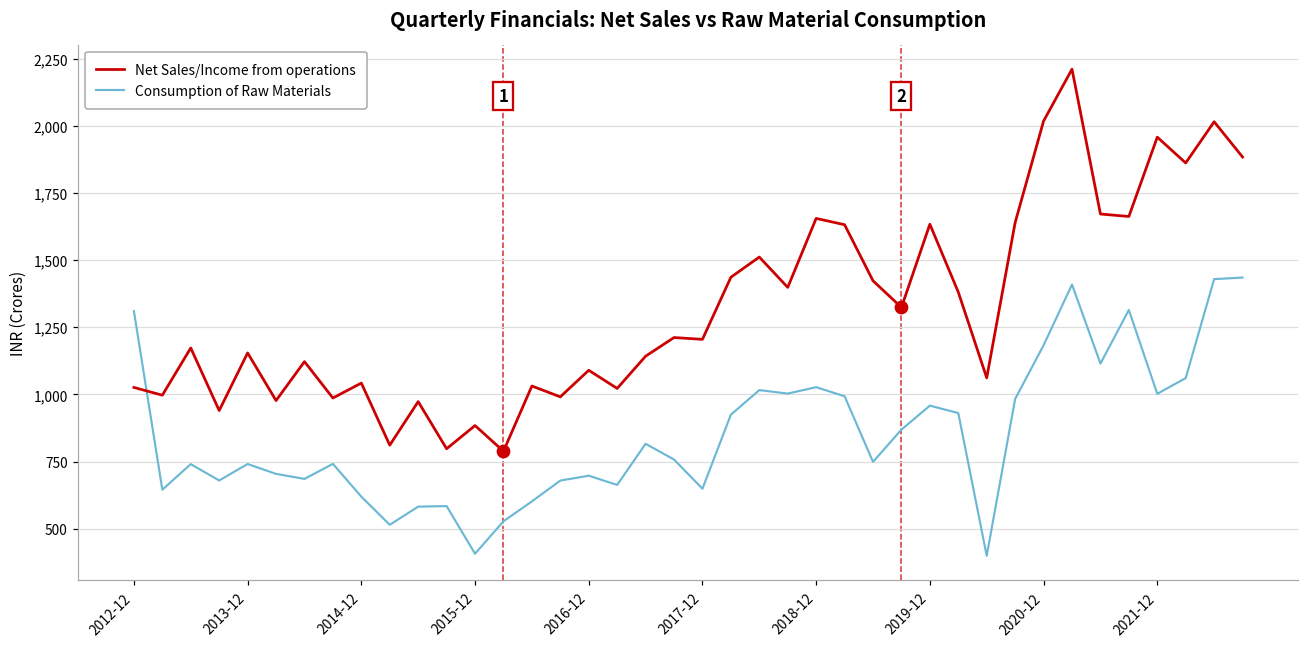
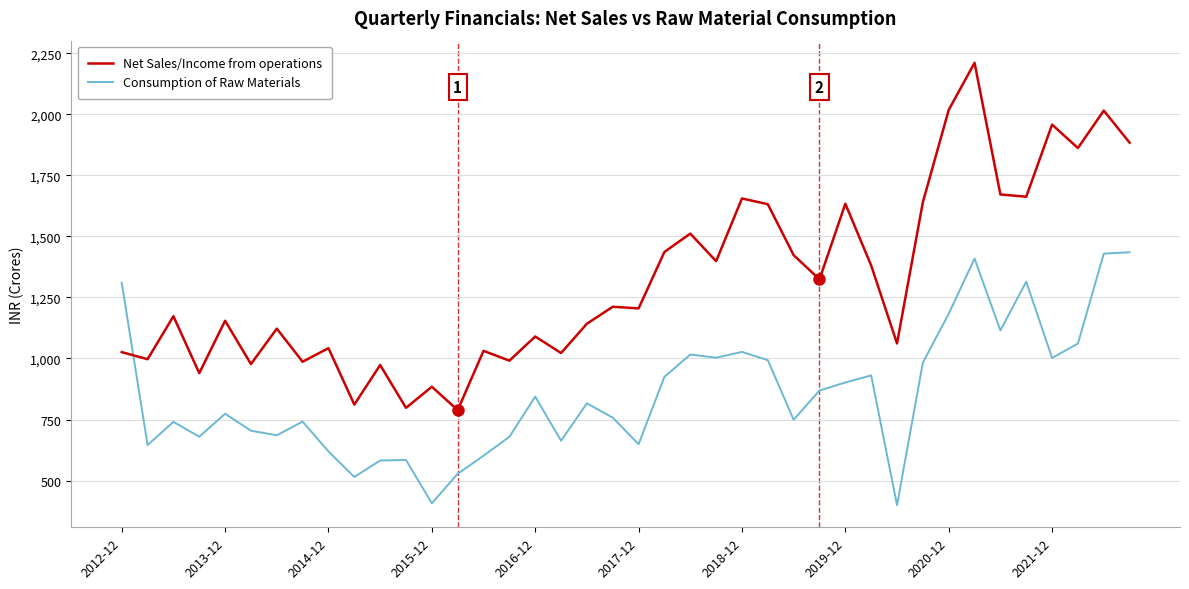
Consumption of Raw Materials, 2013-12: 740 -> 770
Consumption of Raw Materials, 2016-12: 700 -> 840
Consumption of Raw Materials, 2019-12: 960 -> 900
